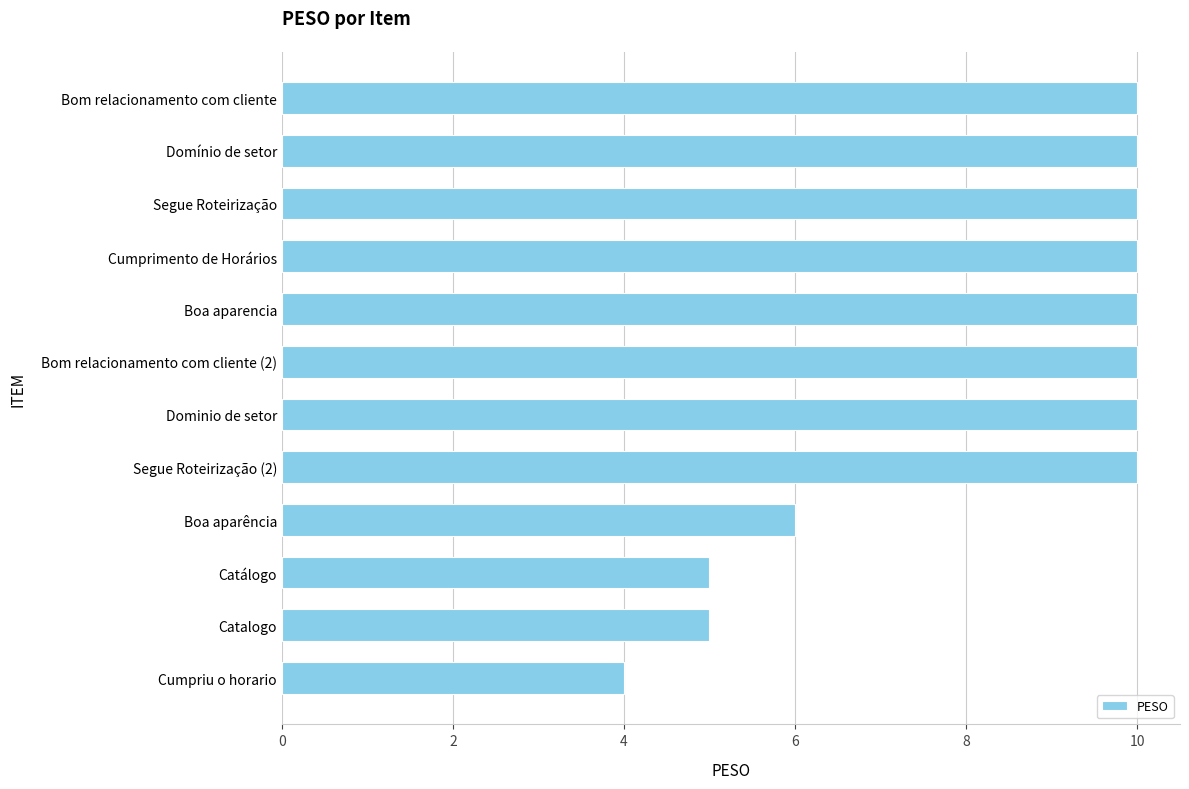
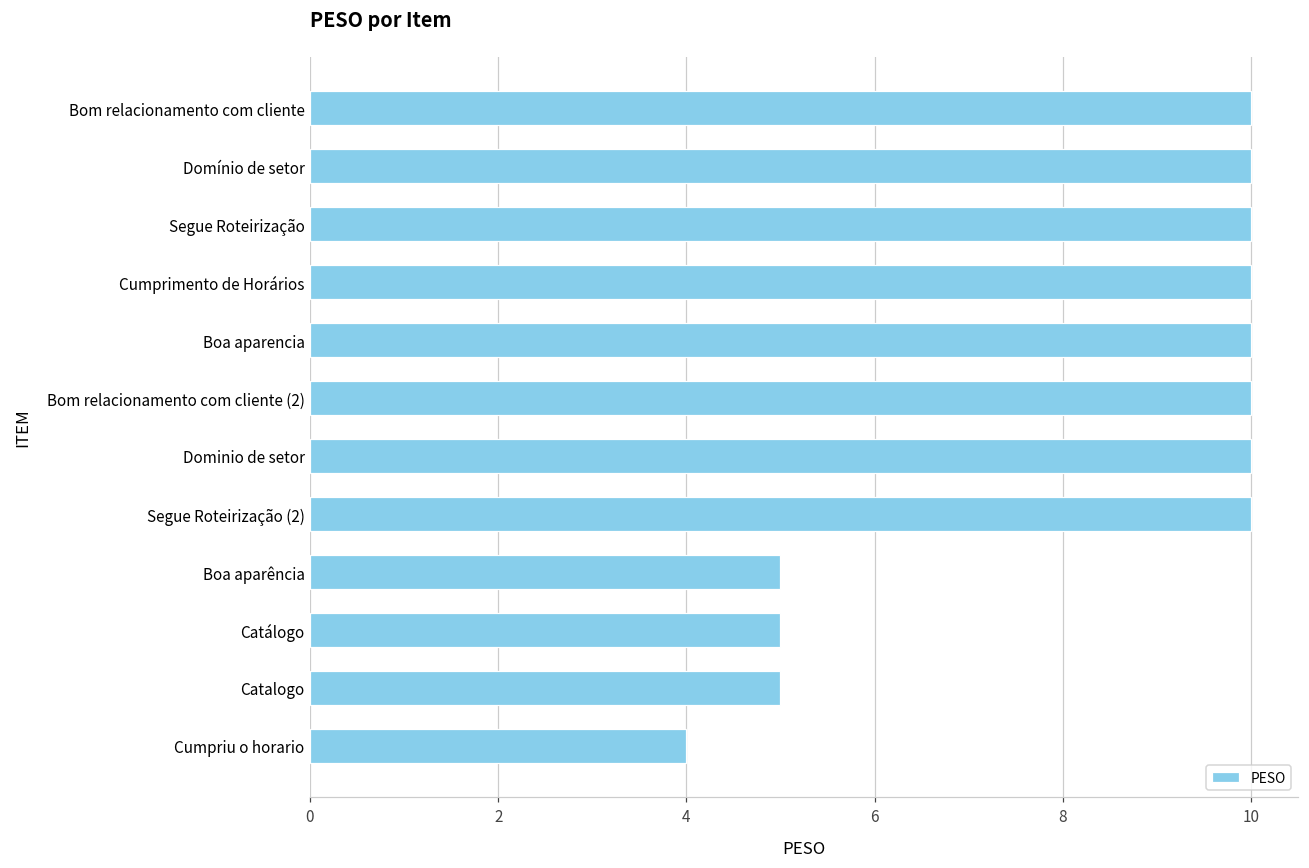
Boa aparência: 6 -> 5
